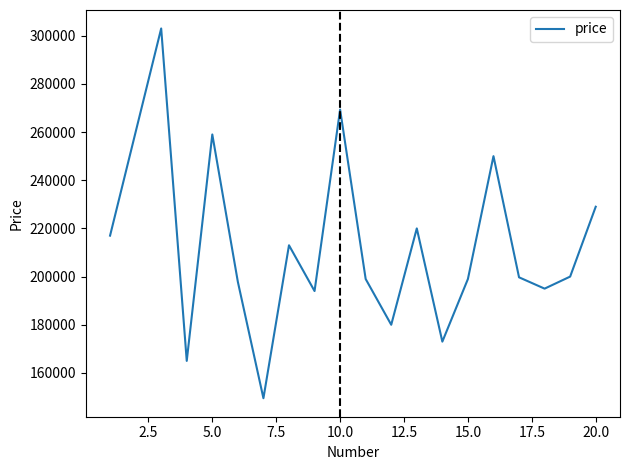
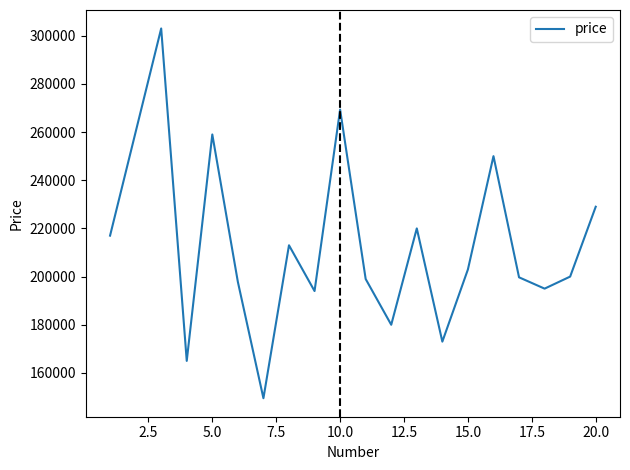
15.0: 199000 -> 203000
